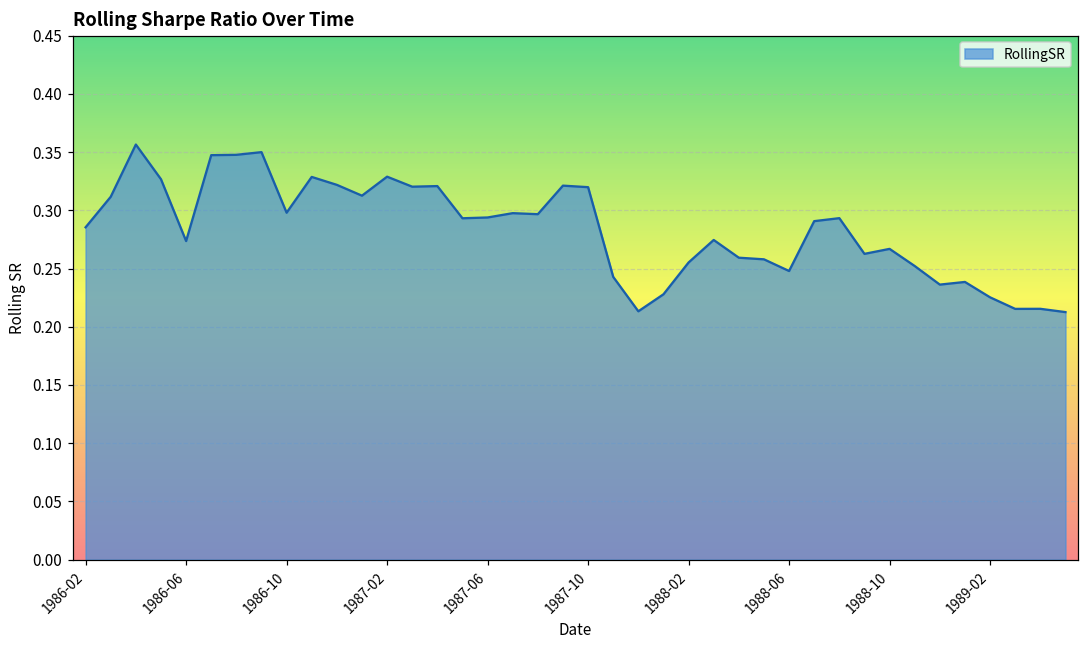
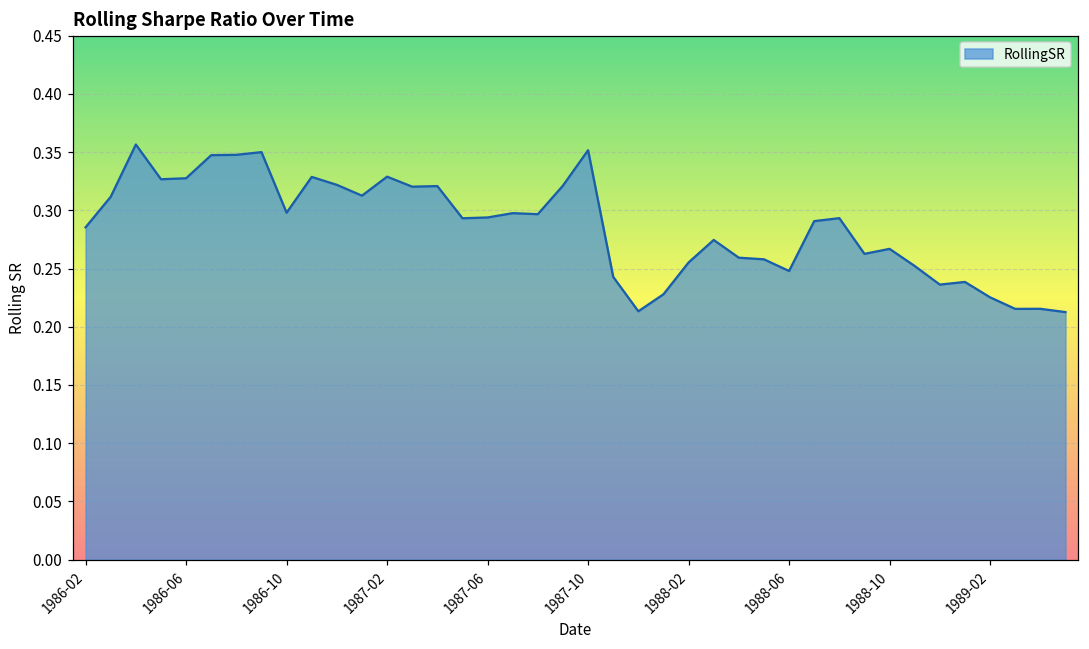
1986-06: 0.274 -> 0.327
1987-10: 0.320 -> 0.352
